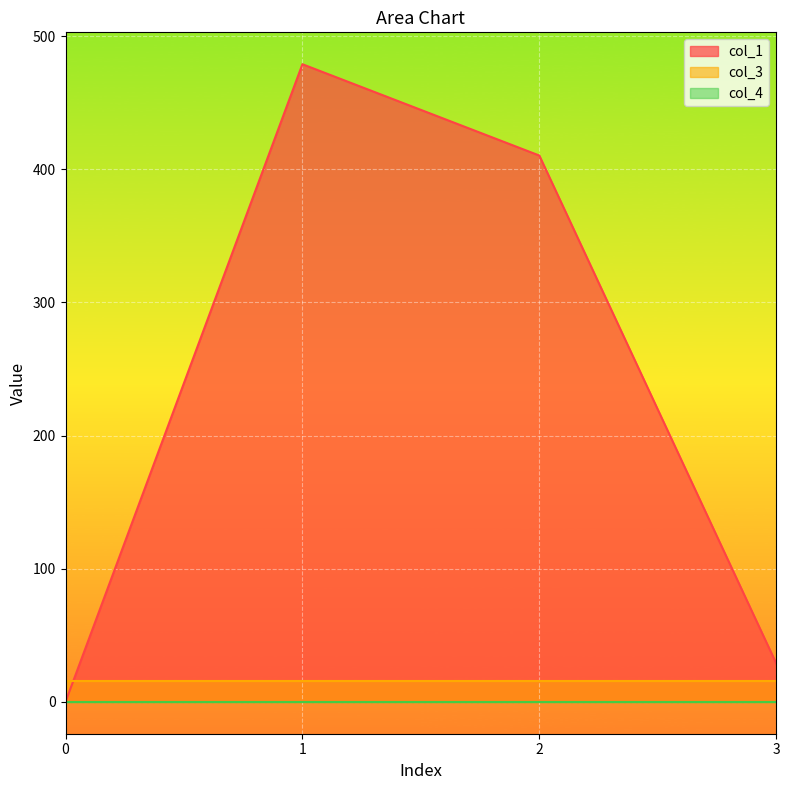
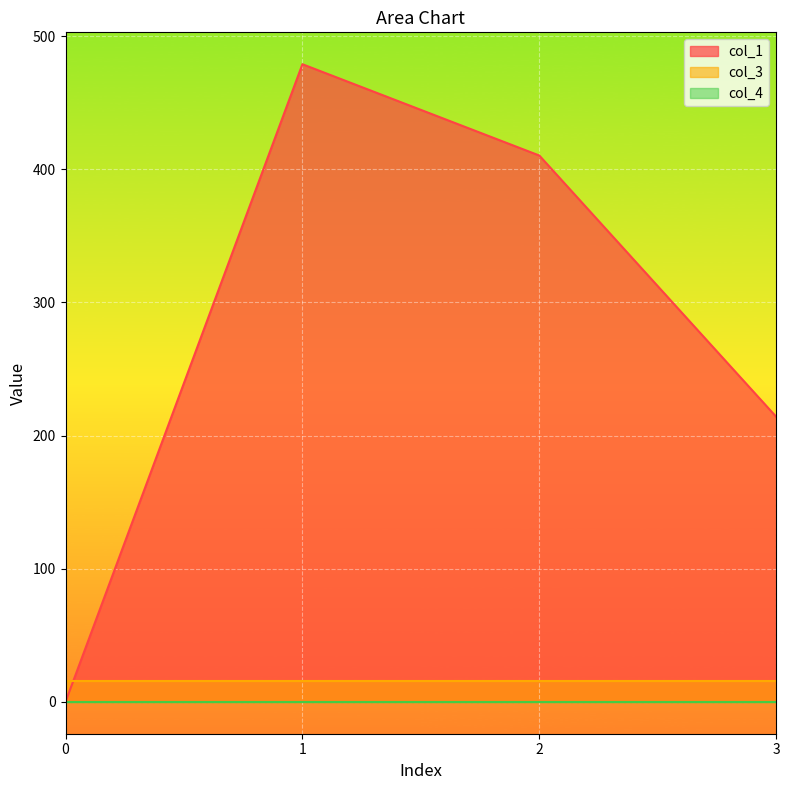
col_1, 3: 29 -> 214
